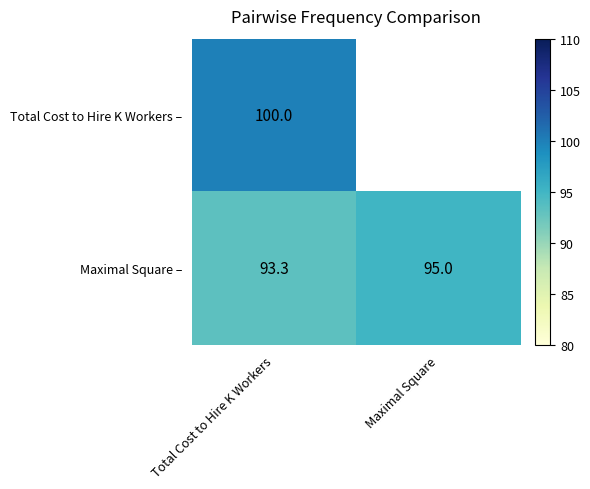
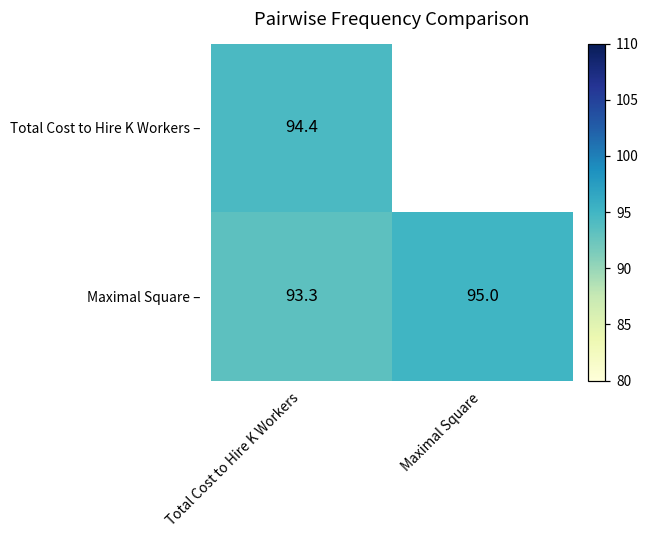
Total Cost to Hire K Workers –, Total Cost to Hire K Workers: 100.0 -> 94.4
